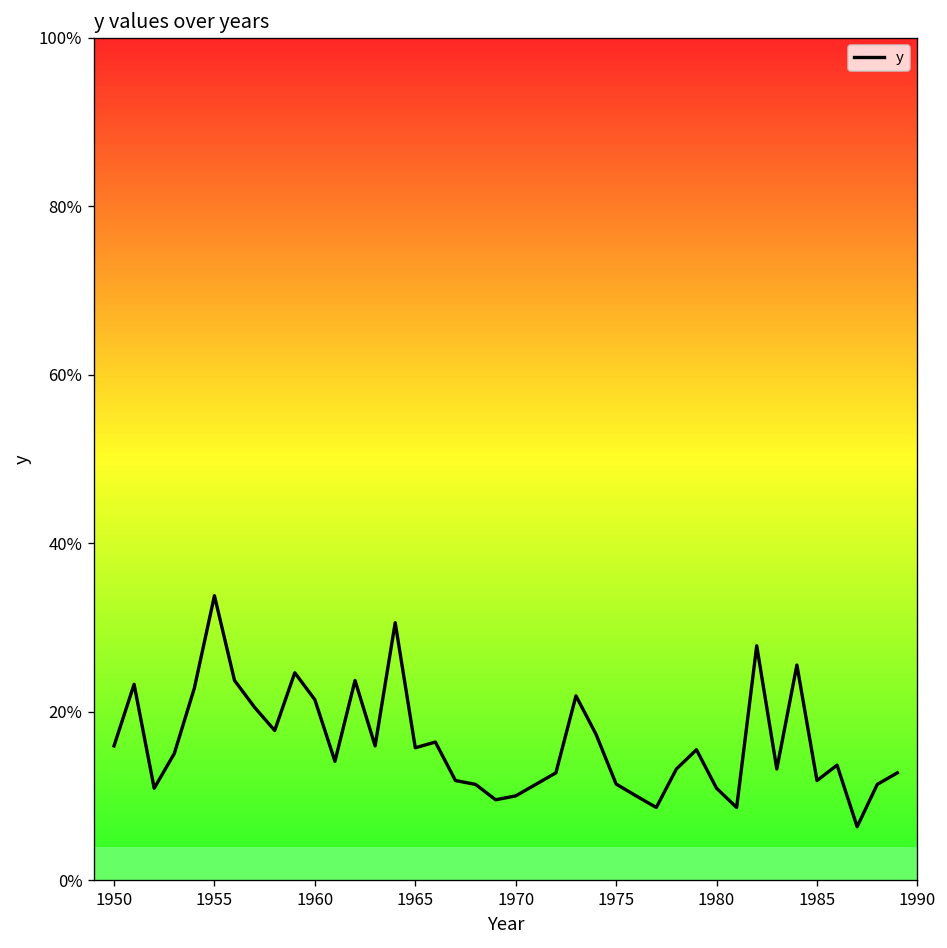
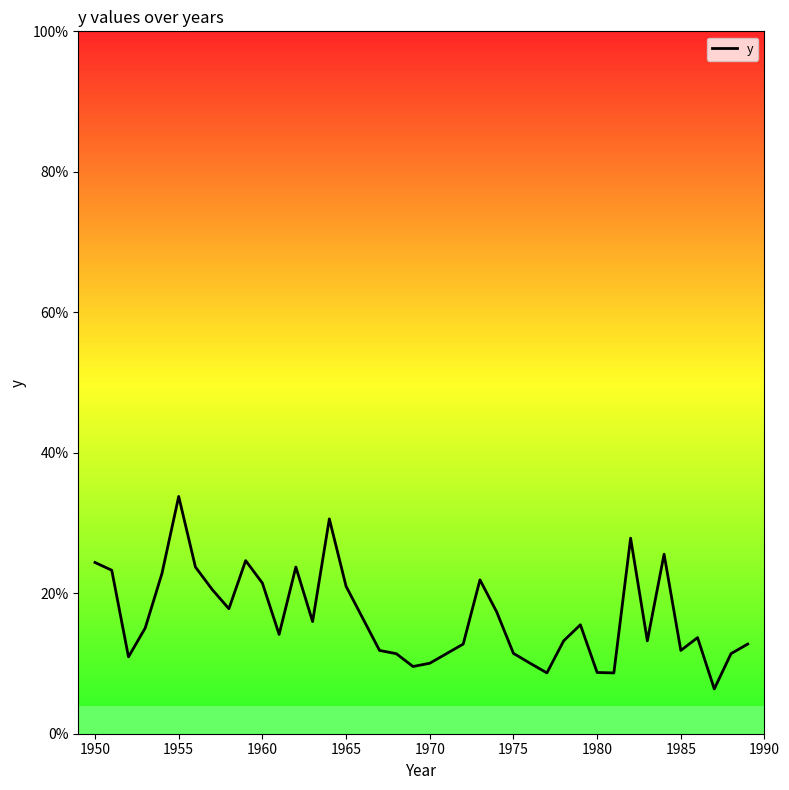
1950: 16% -> 24%
1965: 16% -> 21%
1980: 11% -> 9%
